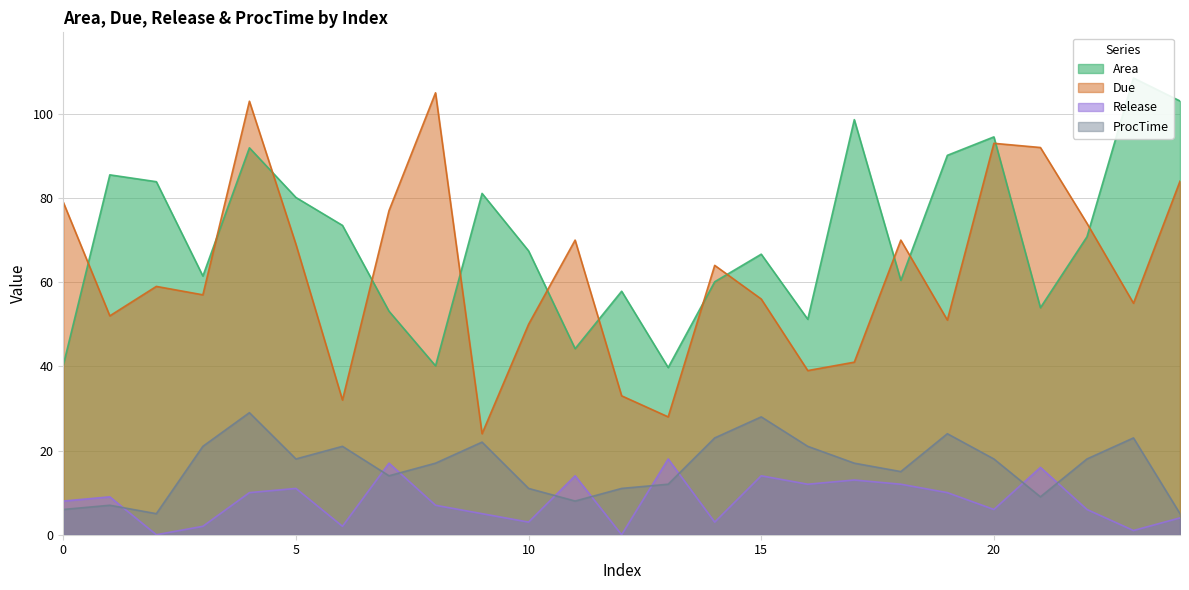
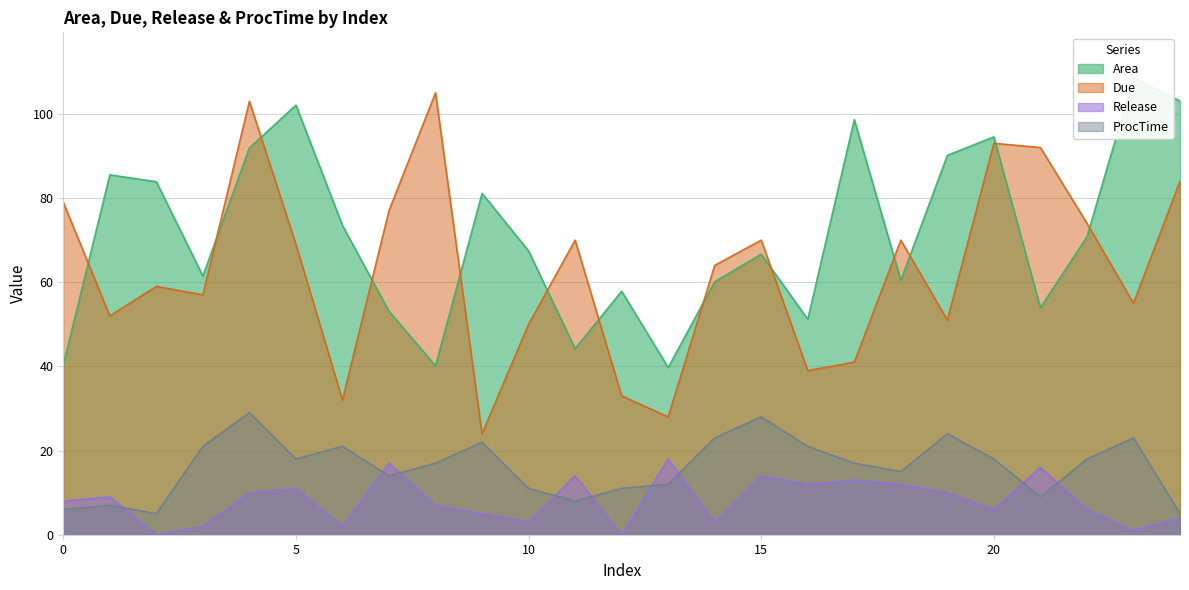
Area, 5: 80 -> 102
Due, 15: 56 -> 70
